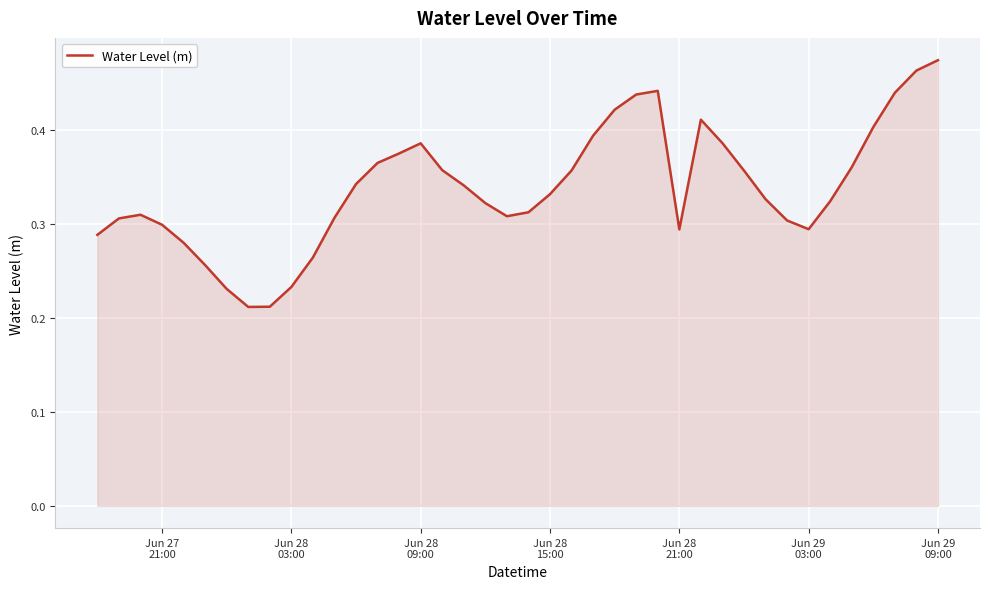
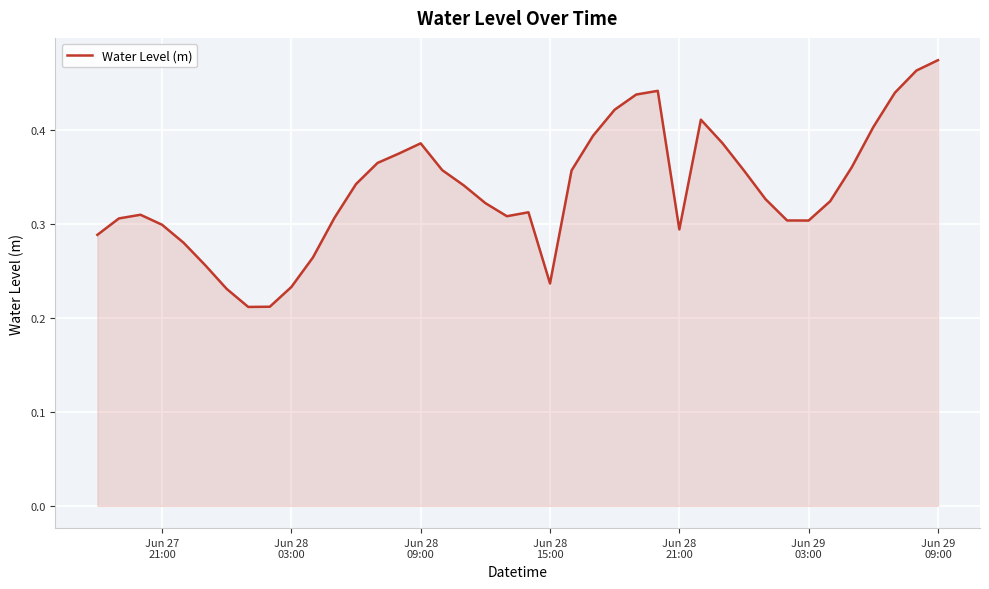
Jun 28 15:00: 0.33 -> 0.24
Jun 29 03:00: 0.29 -> 0.30
